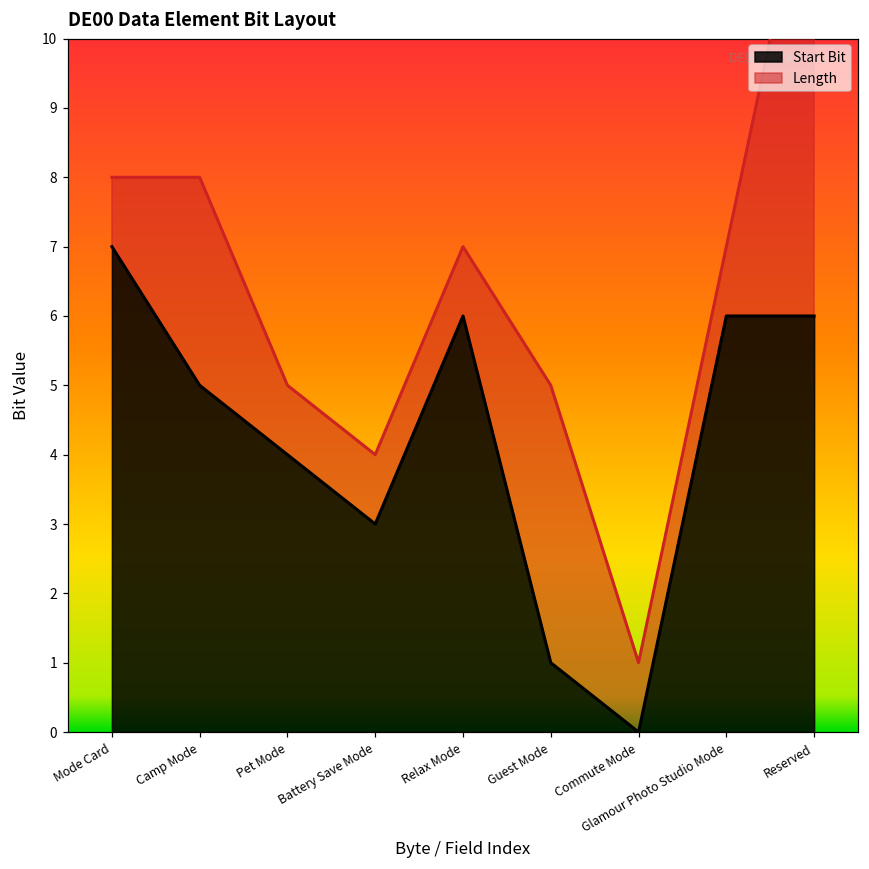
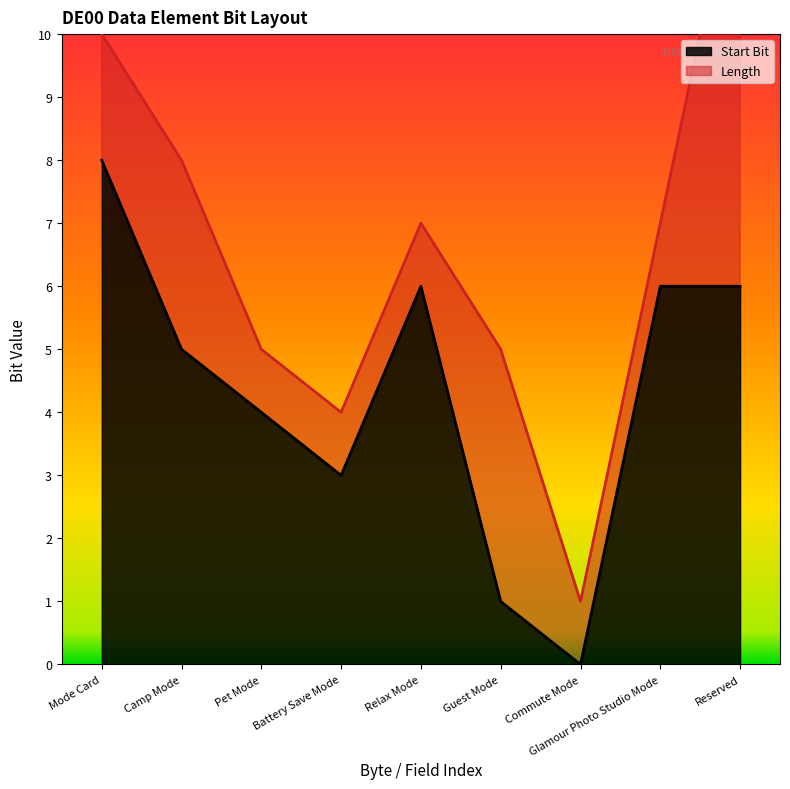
Start Bit, Mode Card: 7 -> 8
Length, Mode Card: 1 -> 2
